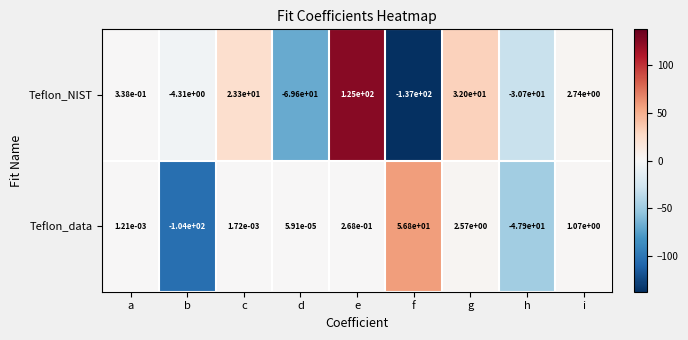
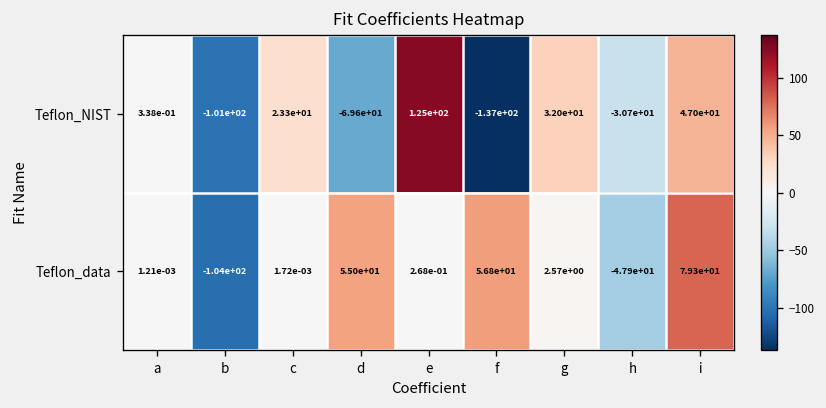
Teflon_NIST, b: -4.31e+00 -> -1.01e+02
Teflon_NIST, i: 2.74e+00 -> 4.70e+01
Teflon_data, d: 5.91e-05 -> 5.50e+01
Teflon_data, i: 1.07e+00 -> 7.93e+01
